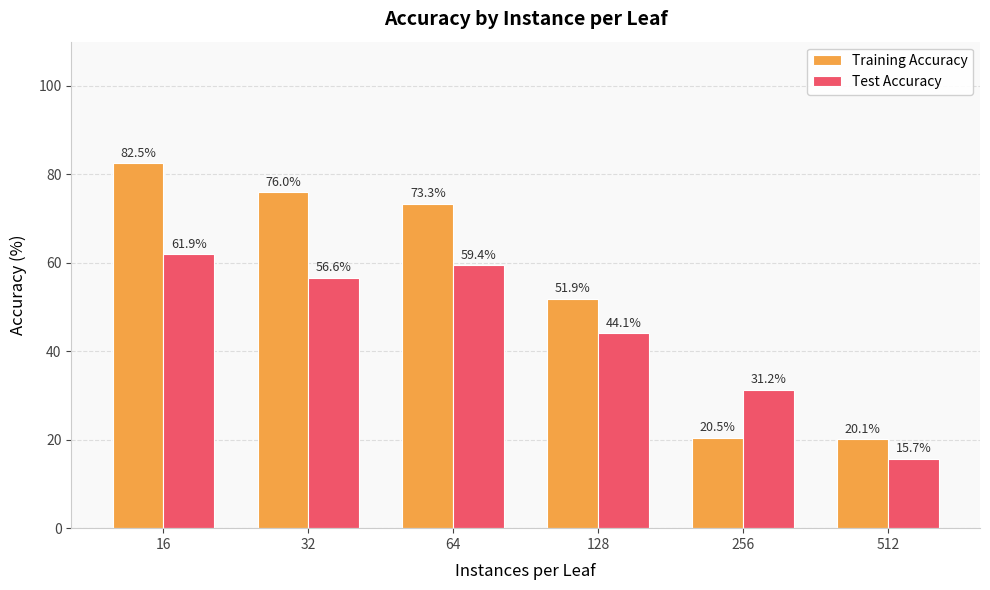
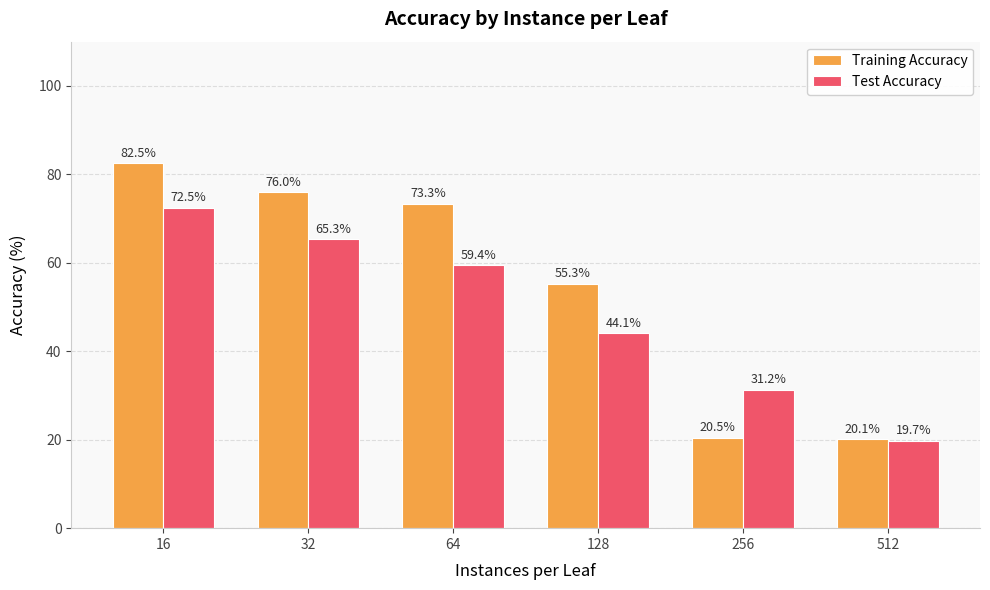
Test Accuracy, 16: 61.9% -> 72.5%
Test Accuracy, 32: 56.6% -> 65.3%
Training Accuracy, 128: 51.9% -> 55.3%
Test Accuracy, 512: 15.7% -> 19.7%
